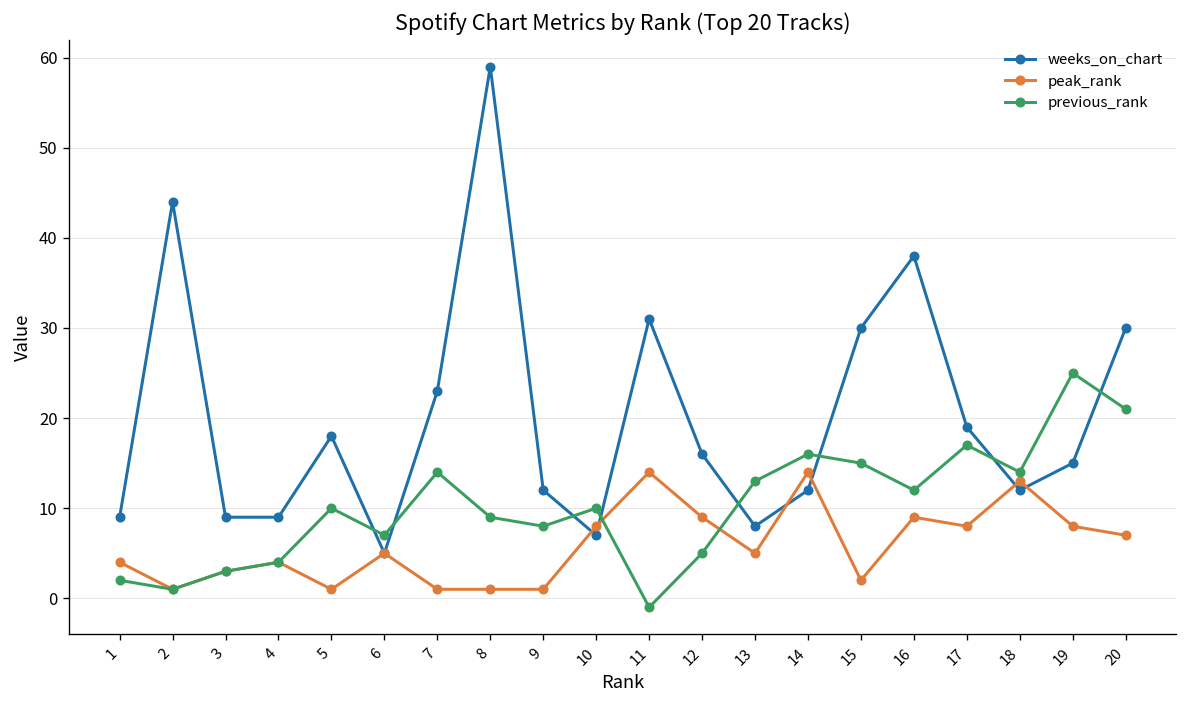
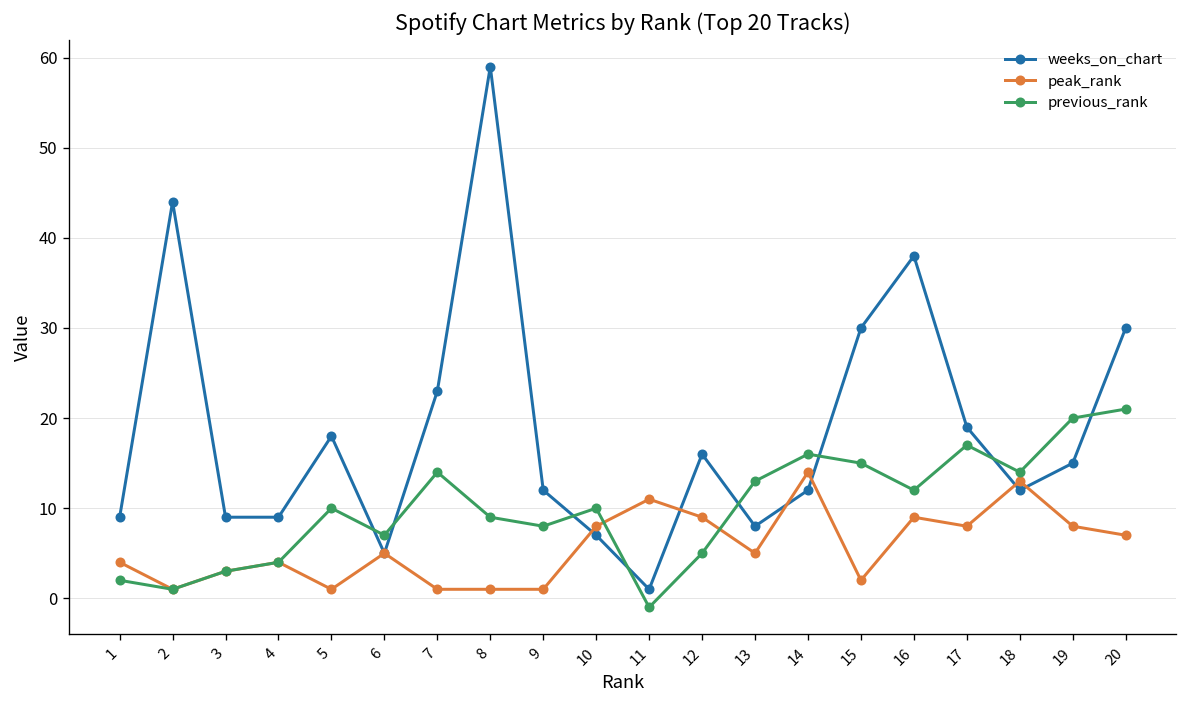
weeks_on_chart, 11: 31 -> 1
peak_rank, 11: 14 -> 11
previous_rank, 19: 25 -> 20
